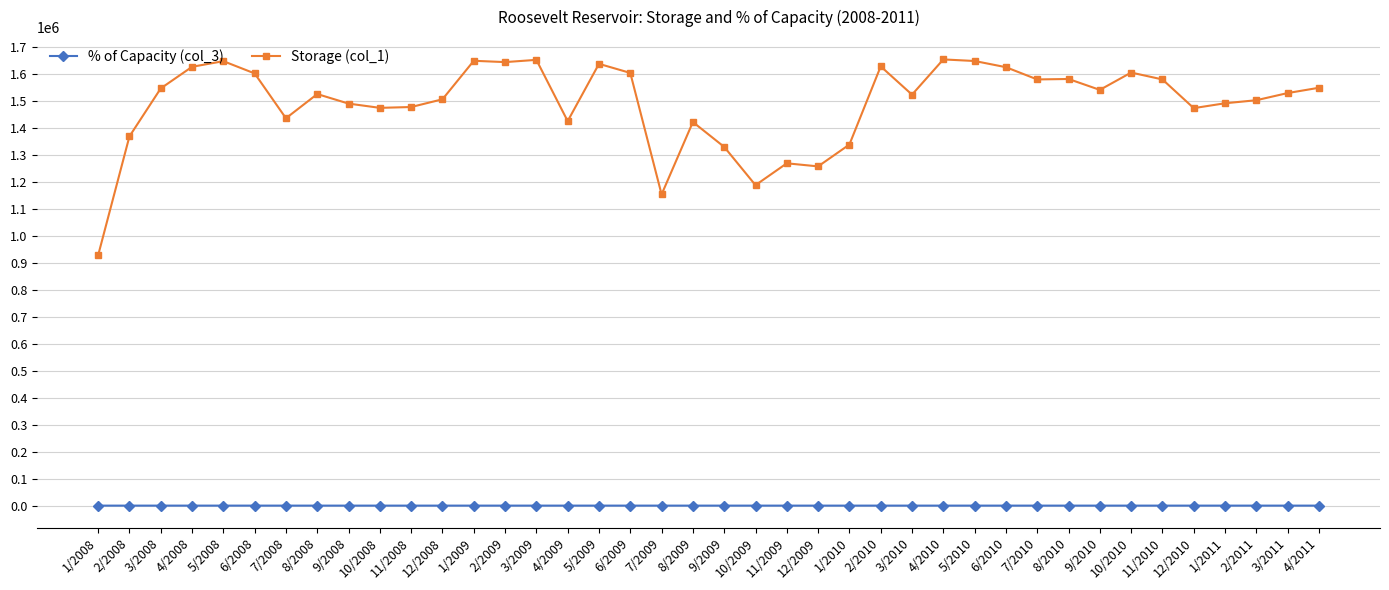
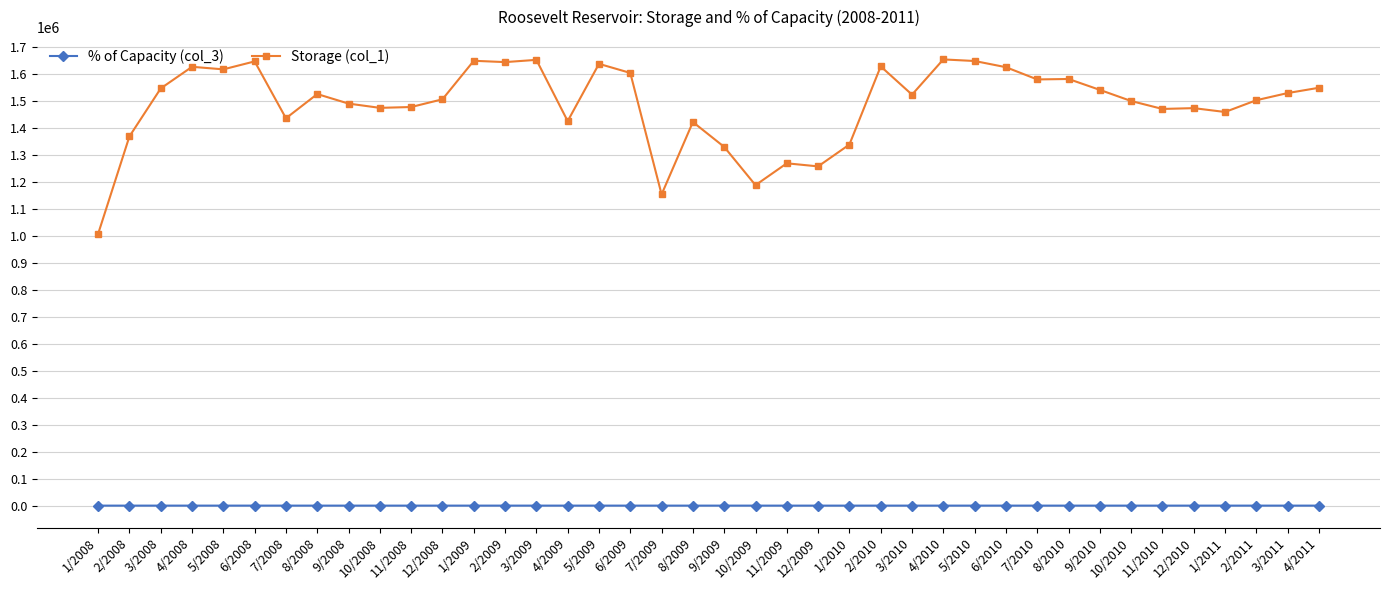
Storage (col_1), 1/2008: 930000 -> 1010000
Storage (col_1), 5/2008: 1650000 -> 1620000
Storage (col_1), 6/2008: 1600000 -> 1650000
Storage (col_1), 10/2010: 1610000 -> 1500000
Storage (col_1), 11/2010: 1580000 -> 1470000
Storage (col_1), 1/2011: 1490000 -> 1460000
